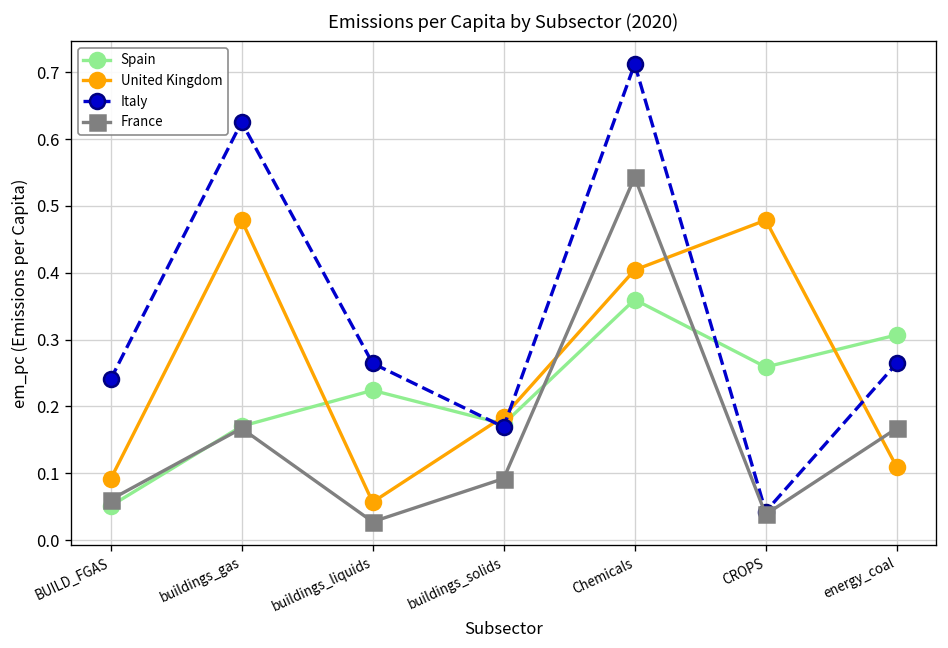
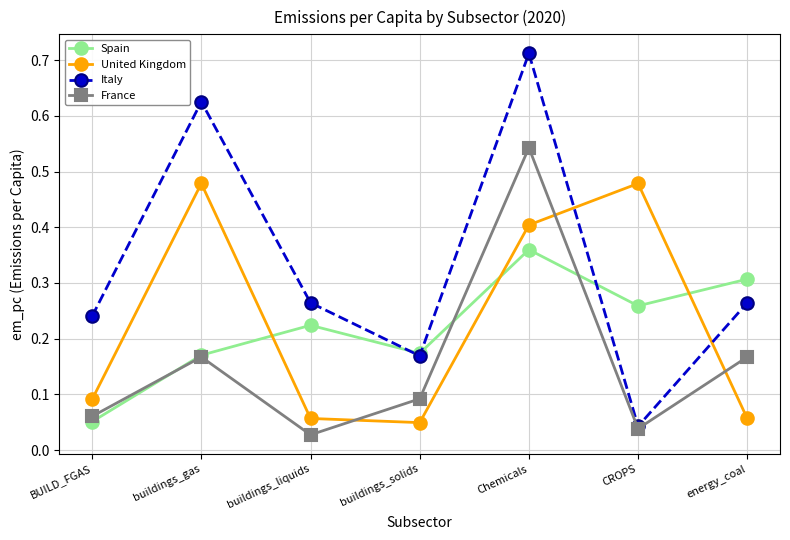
United Kingdom, buildings_solids: 0.18 -> 0.05
United Kingdom, energy_coal: 0.11 -> 0.06
